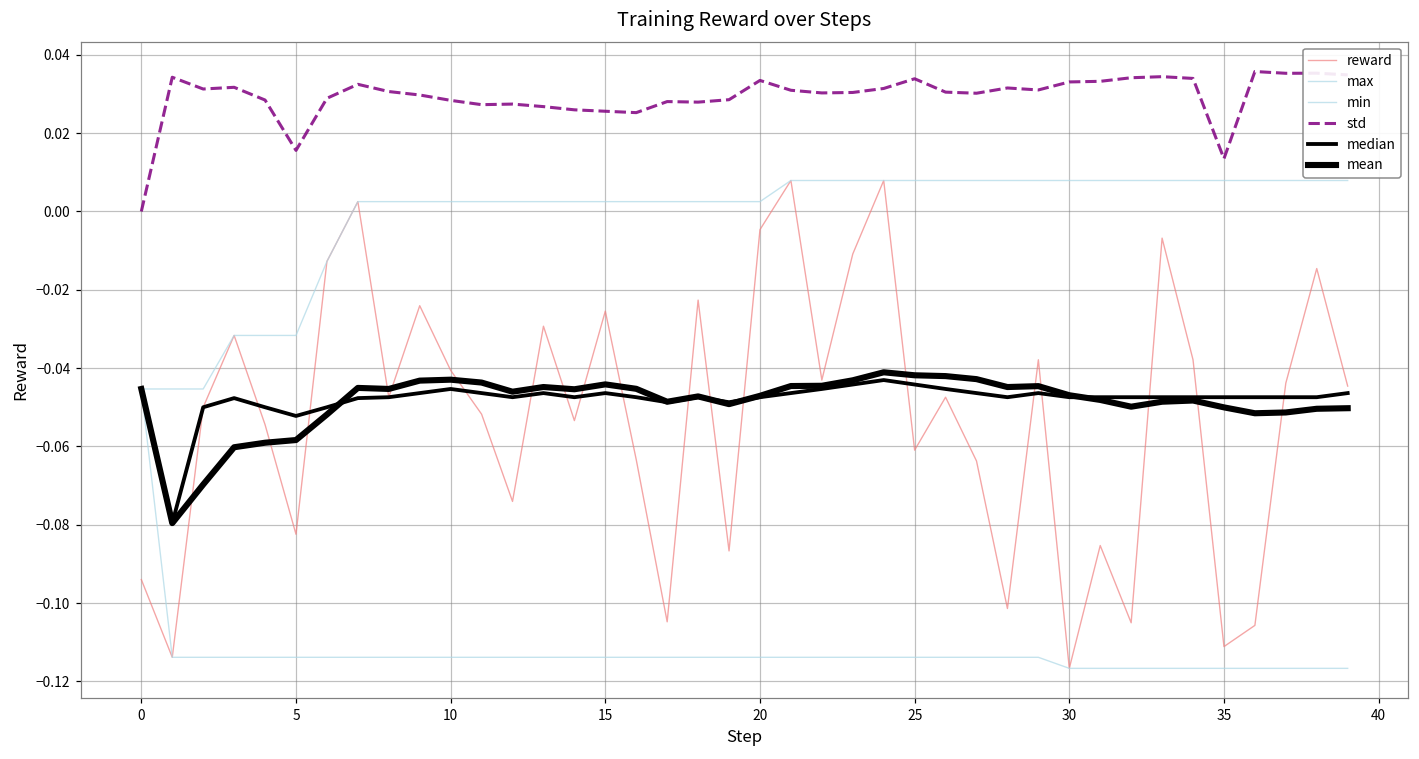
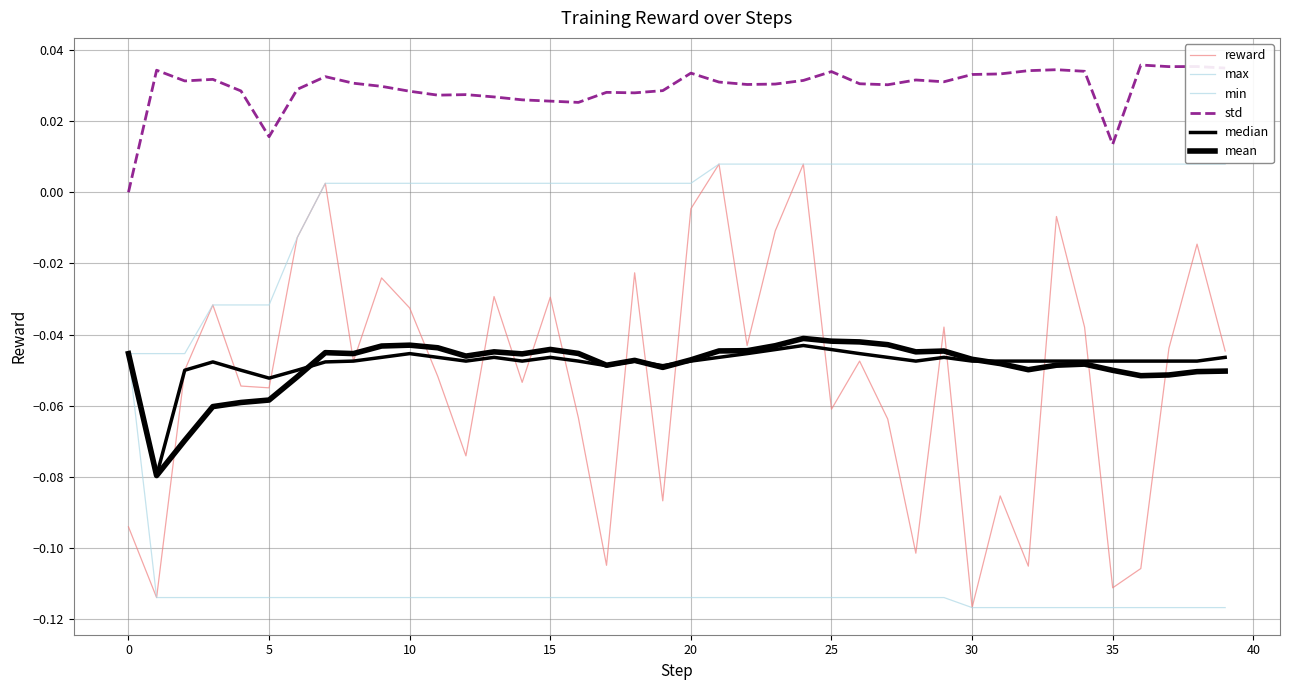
reward, 5: -0.082 -> -0.055
reward, 10: -0.041 -> -0.033
reward, 15: -0.025 -> -0.029
